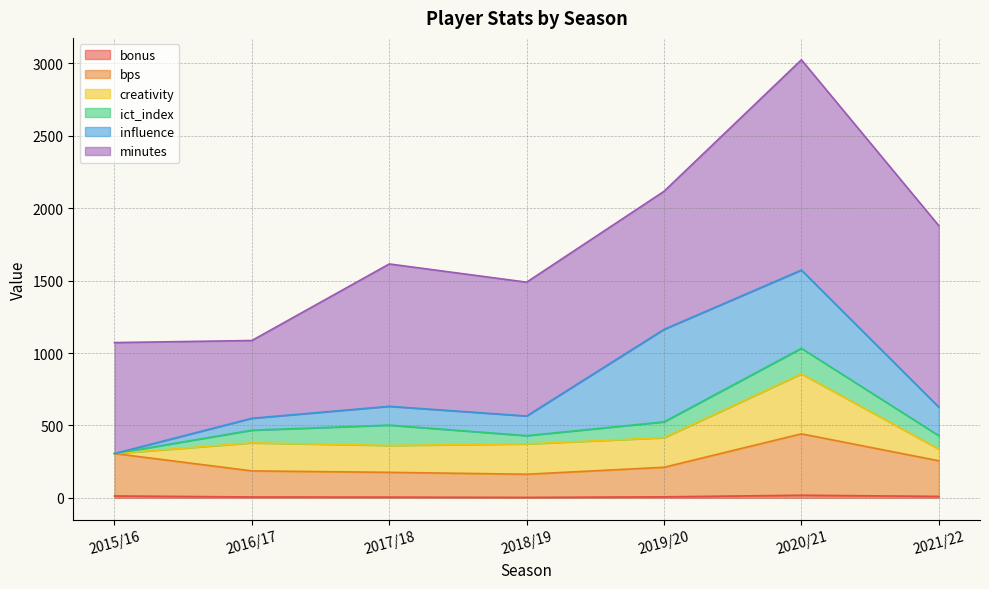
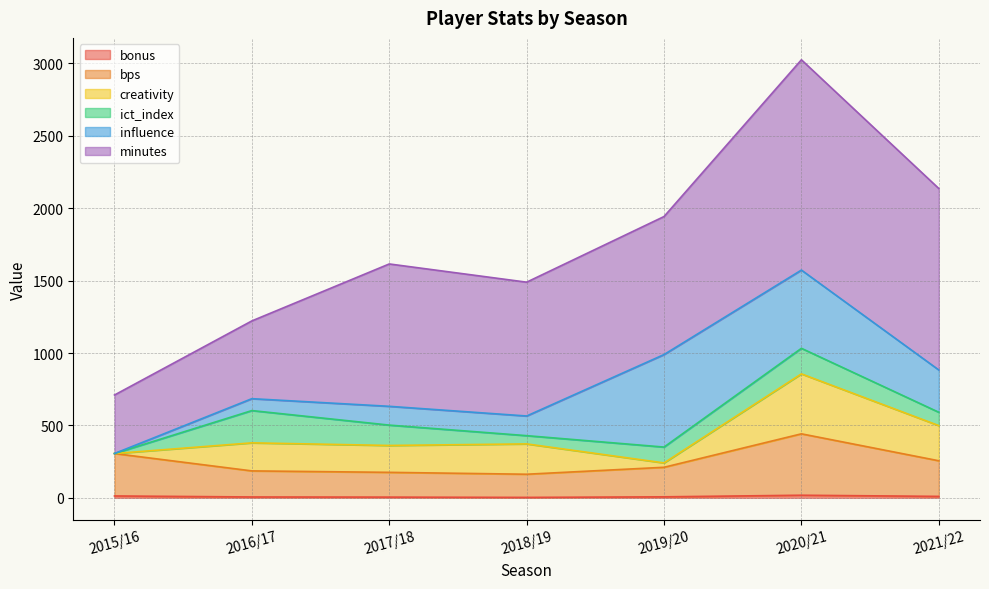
minutes, 2015/16: 770 -> 400
ict_index, 2016/17: 90 -> 220
creativity, 2019/20: 200 -> 30
creativity, 2021/22: 80 -> 240
influence, 2021/22: 200 -> 290
